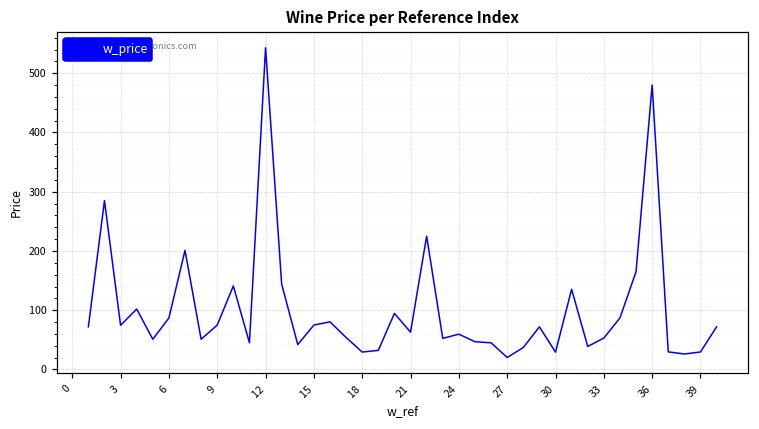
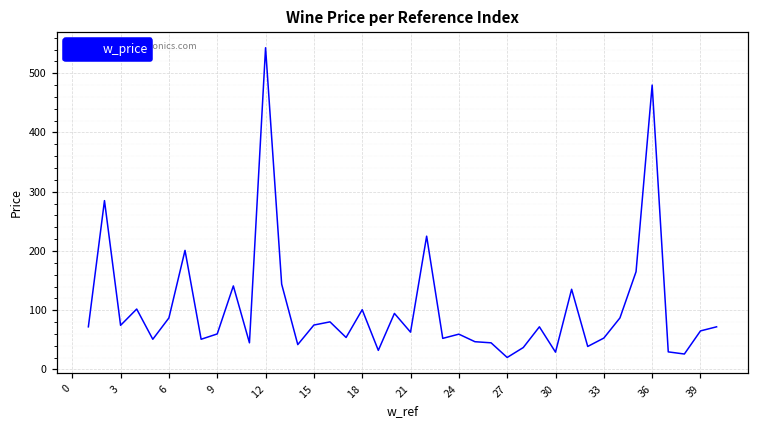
9: 80 -> 60
18: 30 -> 100
39: 30 -> 70
